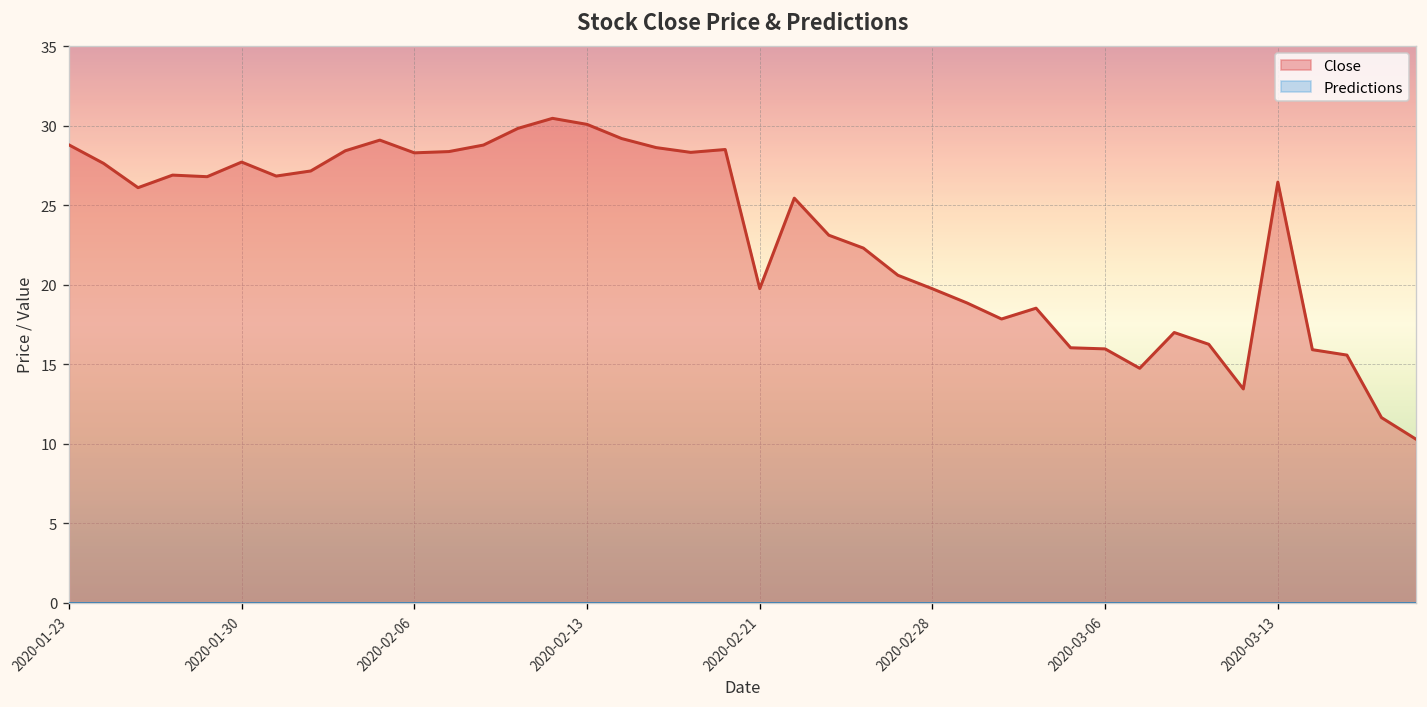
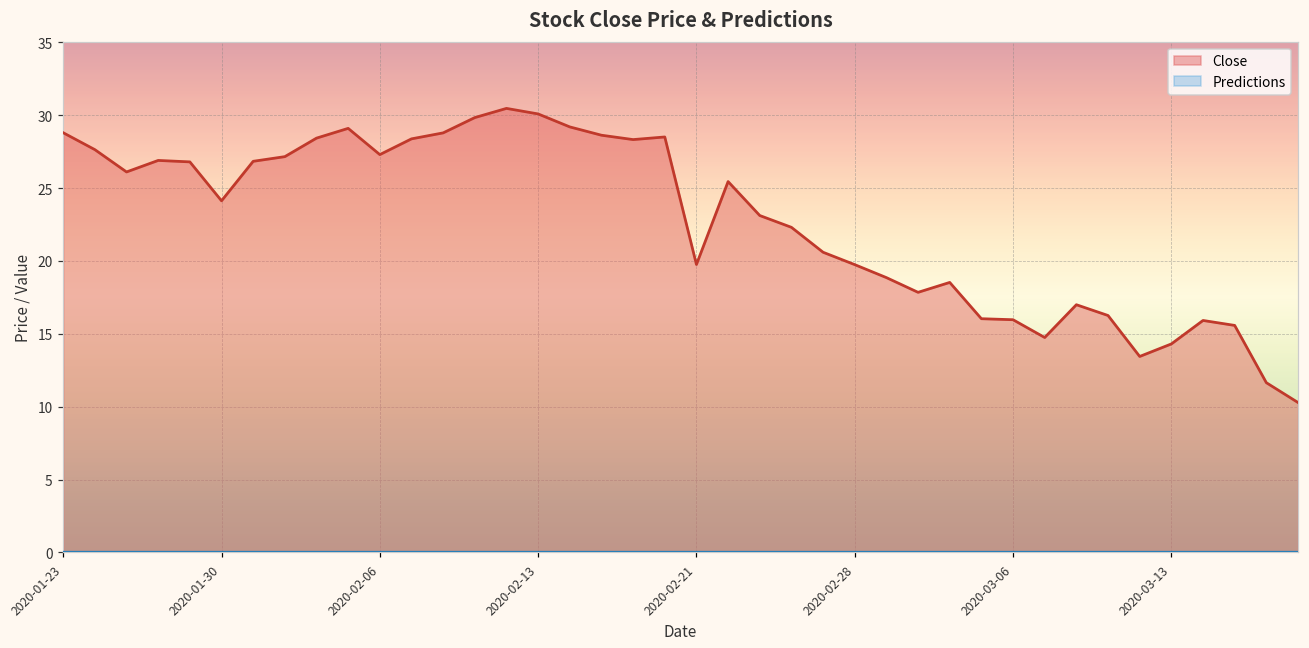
Close, 2020-01-30: 27.7 -> 24.1
Close, 2020-02-06: 28.3 -> 27.3
Close, 2020-03-13: 26.5 -> 14.3
